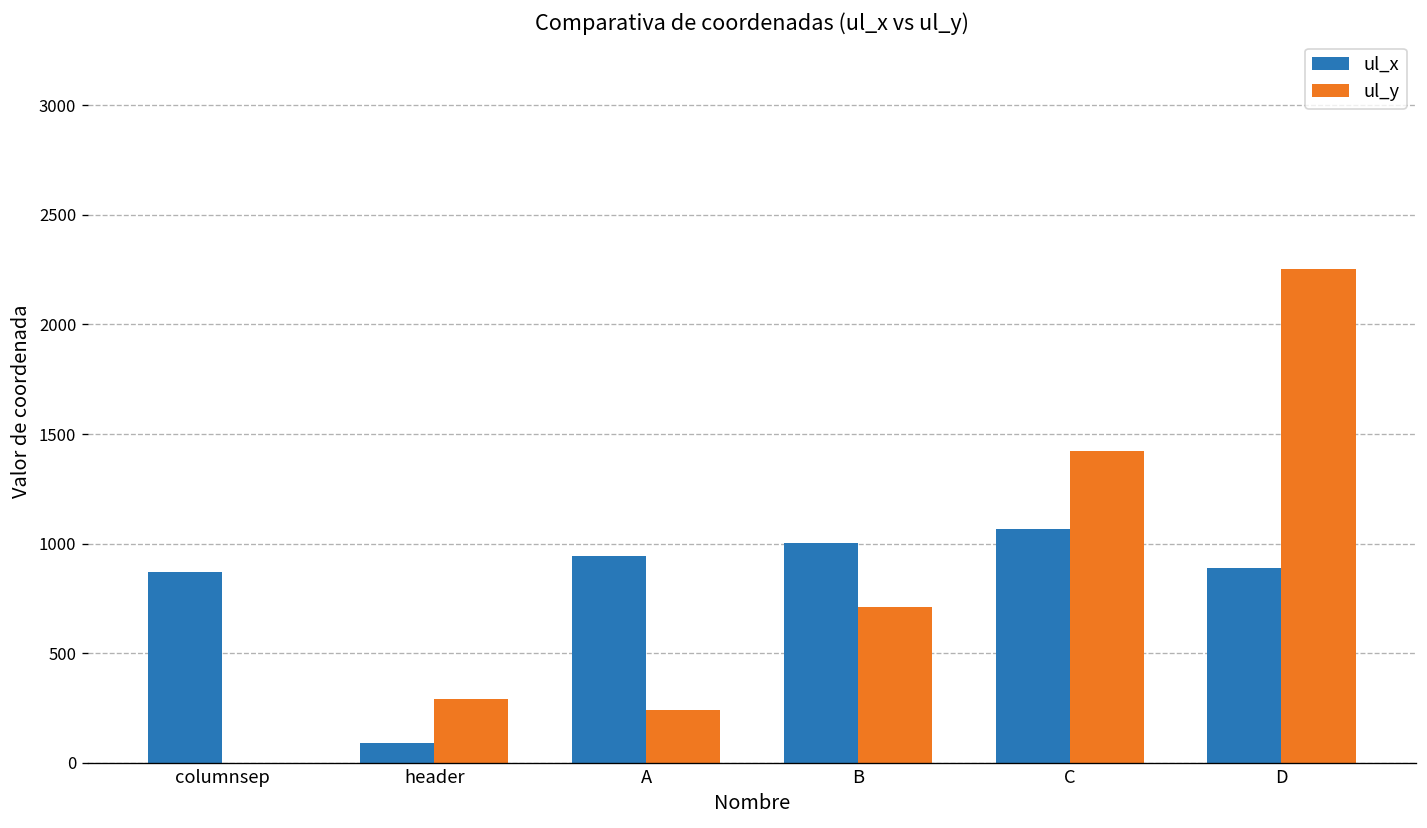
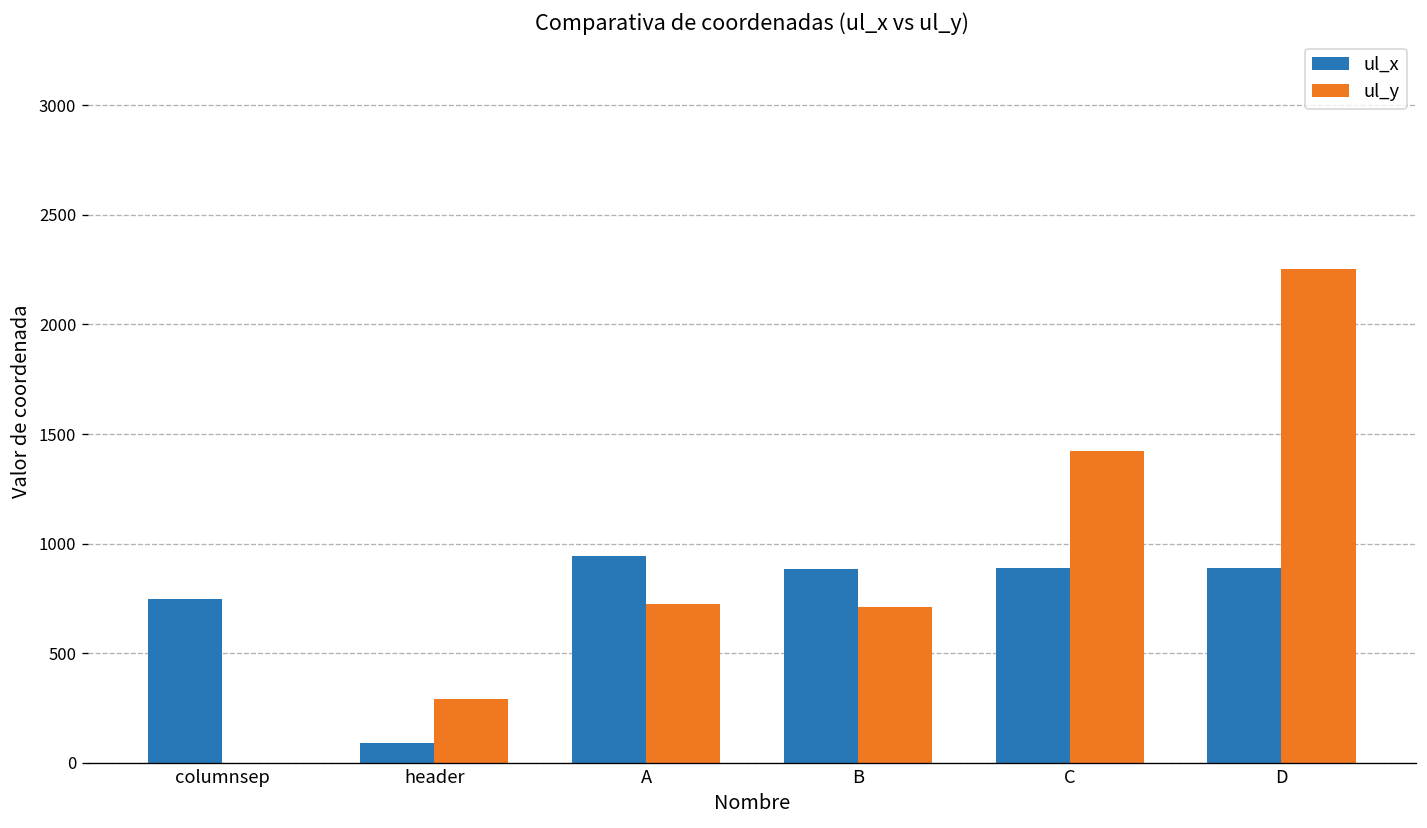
ul_x, columnsep: 870 -> 750
ul_y, A: 240 -> 720
ul_x, B: 1000 -> 890
ul_x, C: 1070 -> 890
